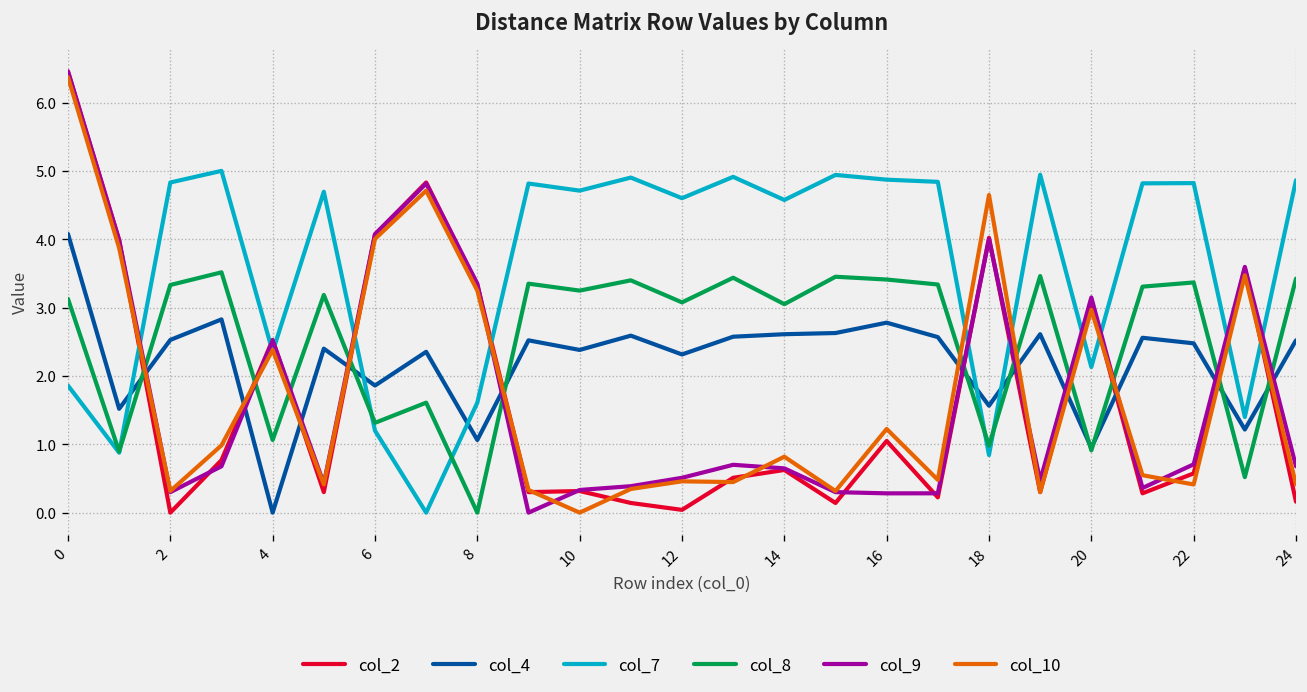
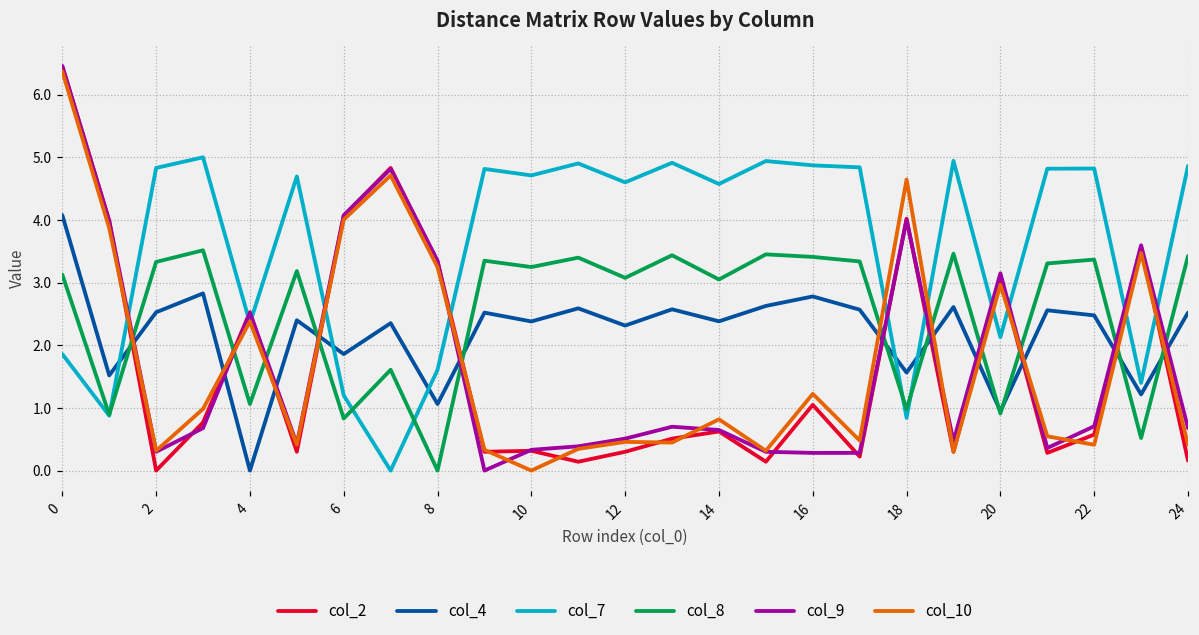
col_8, 6: 1.3 -> 0.8
col_2, 12: 0.0 -> 0.3
col_4, 14: 2.6 -> 2.4
